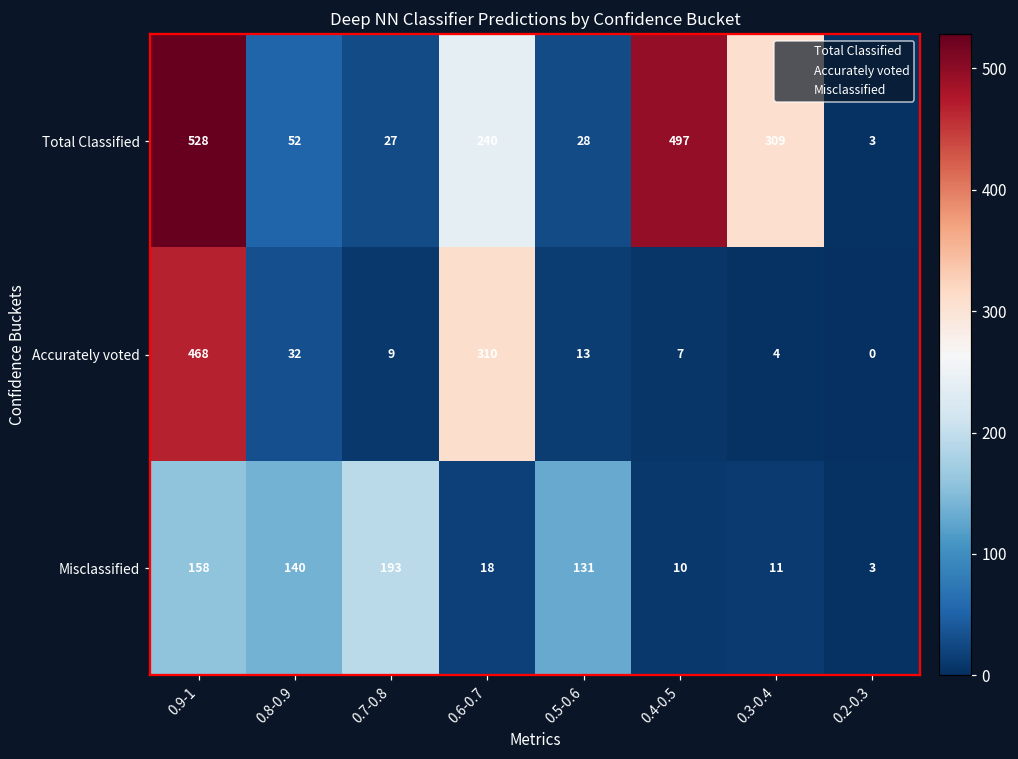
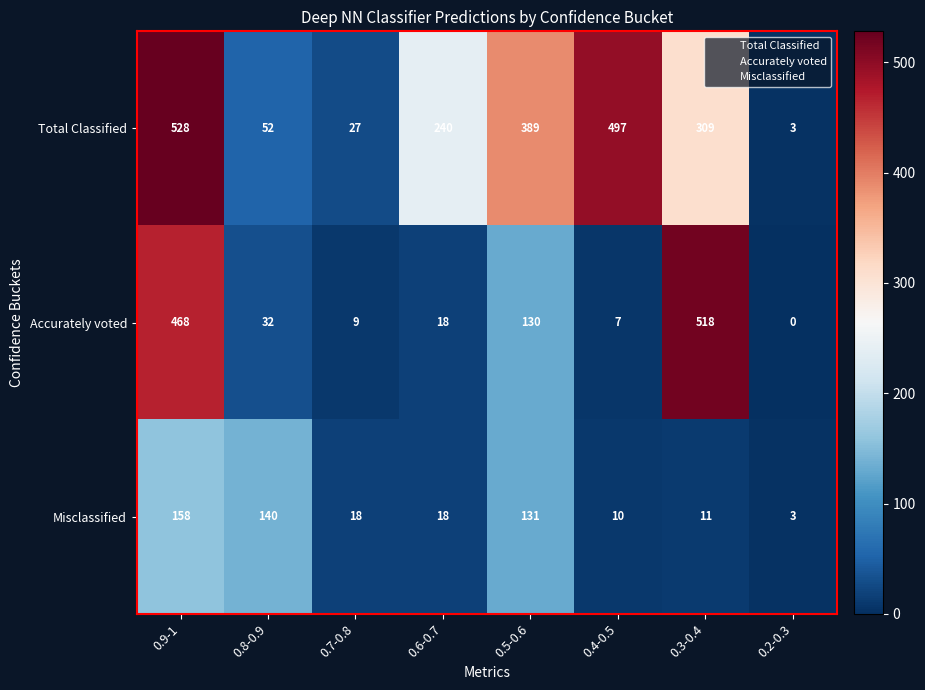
Total Classified, 0.5-0.6: 28 -> 389
Accurately voted, 0.6-0.7: 310 -> 18
Accurately voted, 0.5-0.6: 13 -> 130
Accurately voted, 0.3-0.4: 4 -> 518
Misclassified, 0.7-0.8: 193 -> 18
